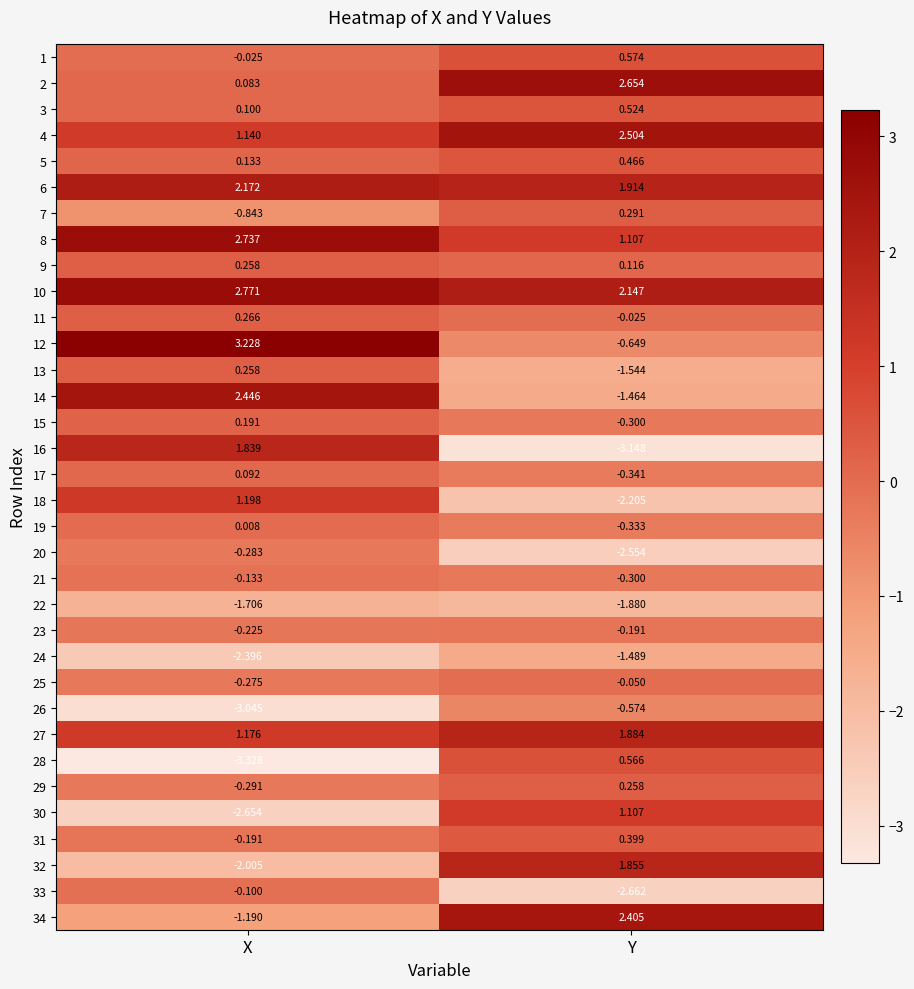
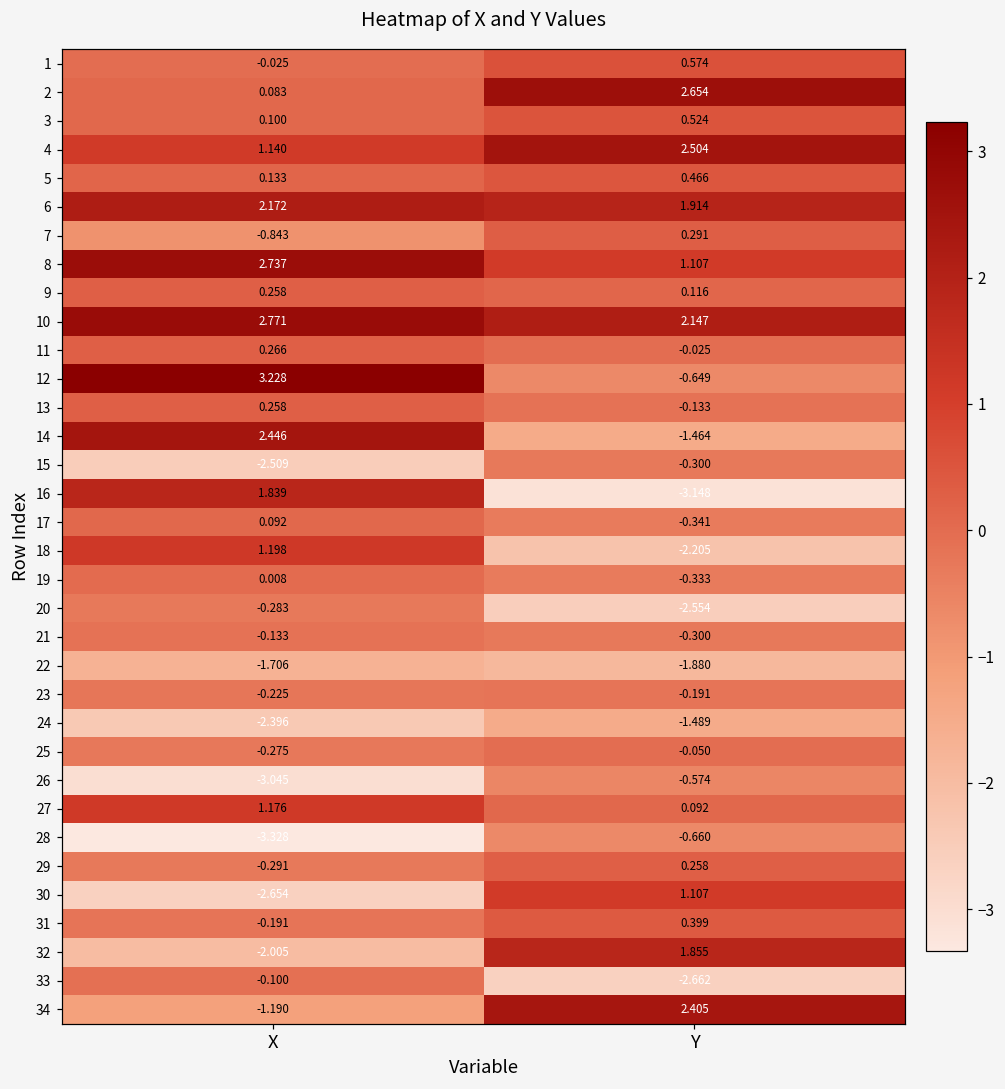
13, Y: -1.544 -> -0.133
15, X: 0.191 -> -2.509
27, Y: 1.884 -> 0.092
28, Y: 0.566 -> -0.660
